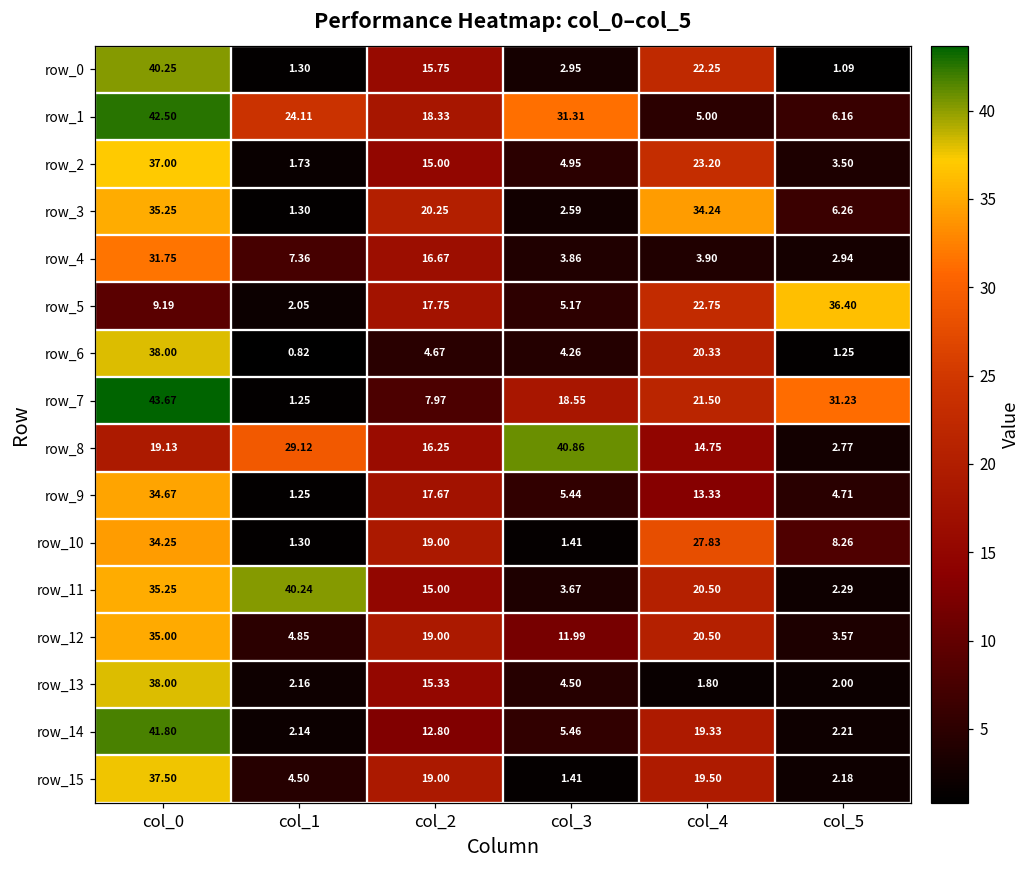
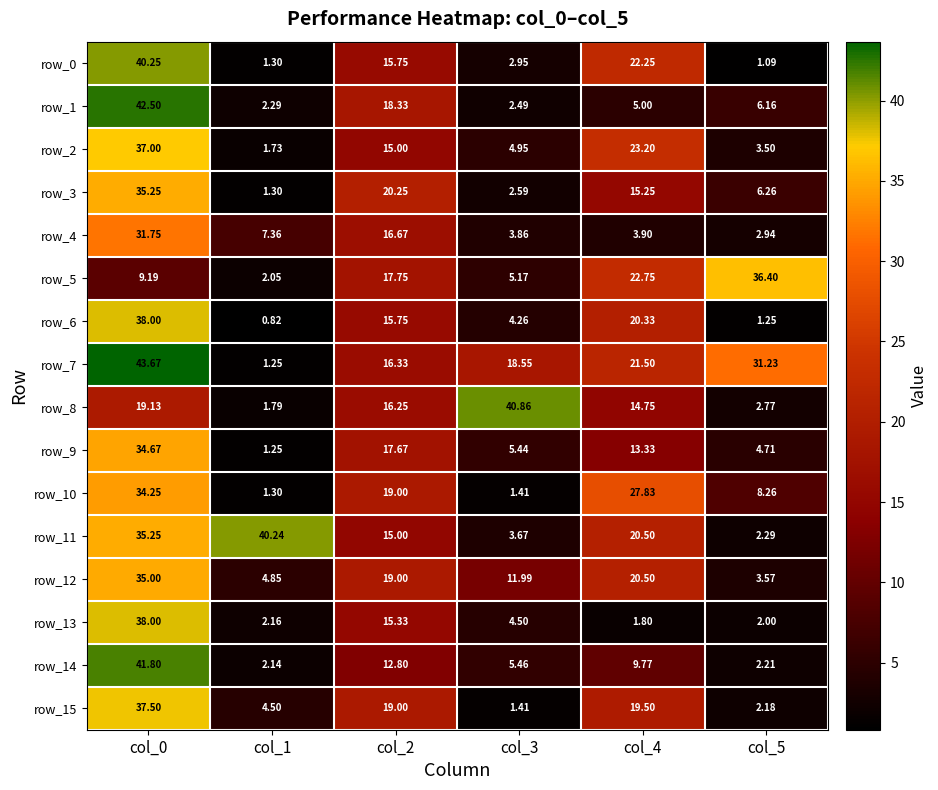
row_1, col_1: 24.11 -> 2.29
row_1, col_3: 31.31 -> 2.49
row_3, col_4: 34.24 -> 15.25
row_6, col_2: 4.67 -> 15.75
row_7, col_2: 7.97 -> 16.33
row_8, col_1: 29.12 -> 1.79
row_14, col_4: 19.33 -> 9.77
